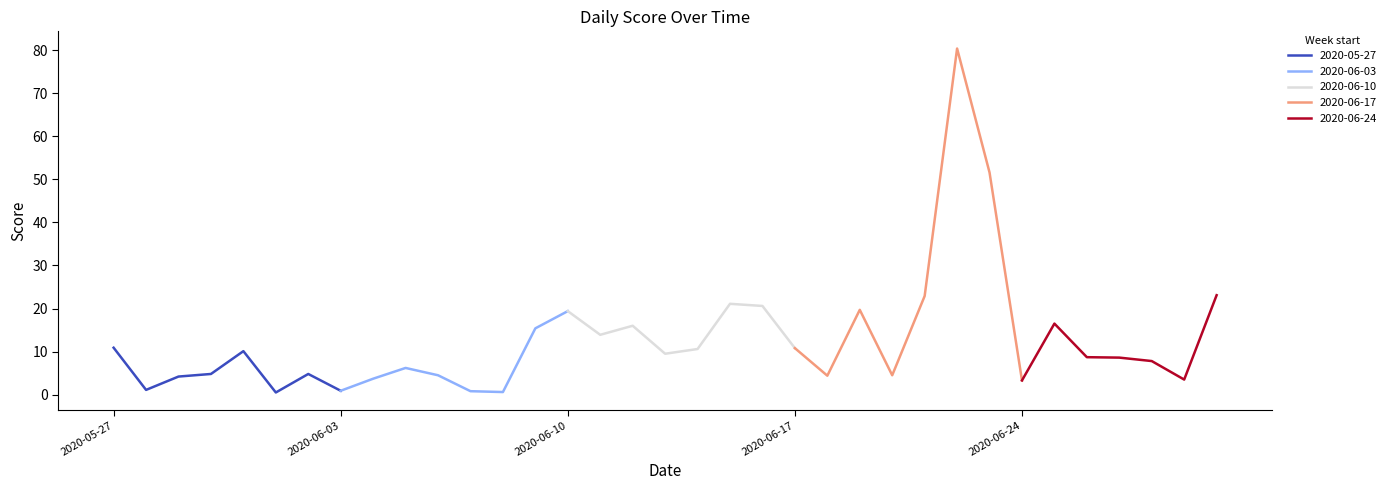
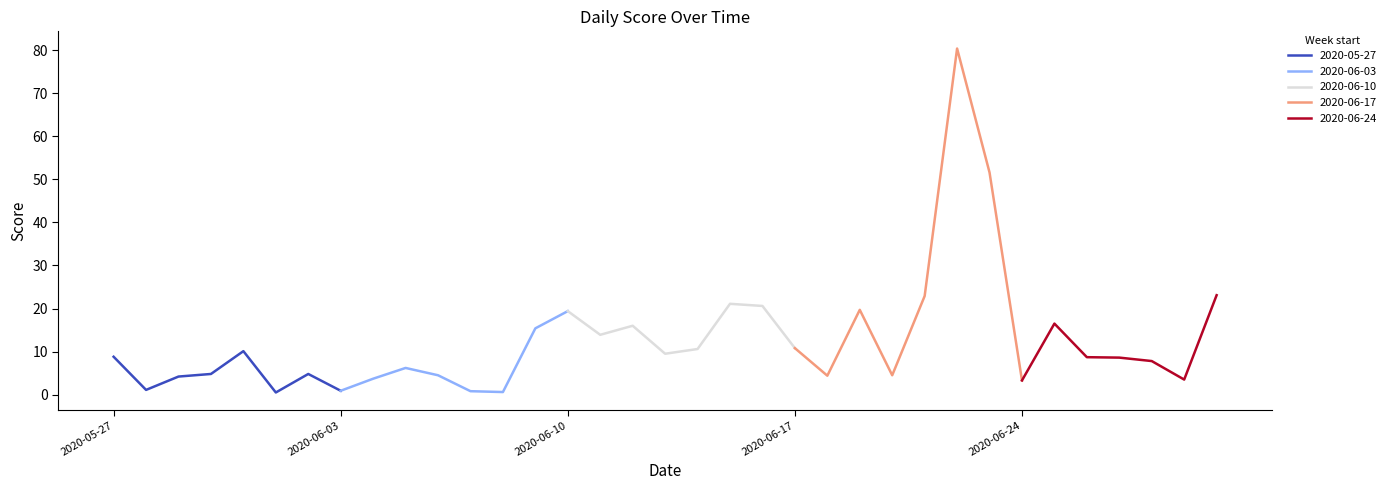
2020-05-27, 2020-05-27: 11 -> 9
